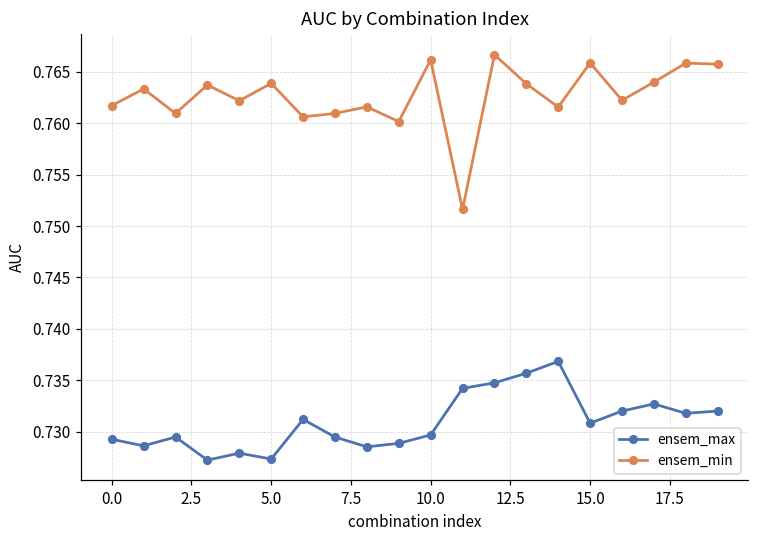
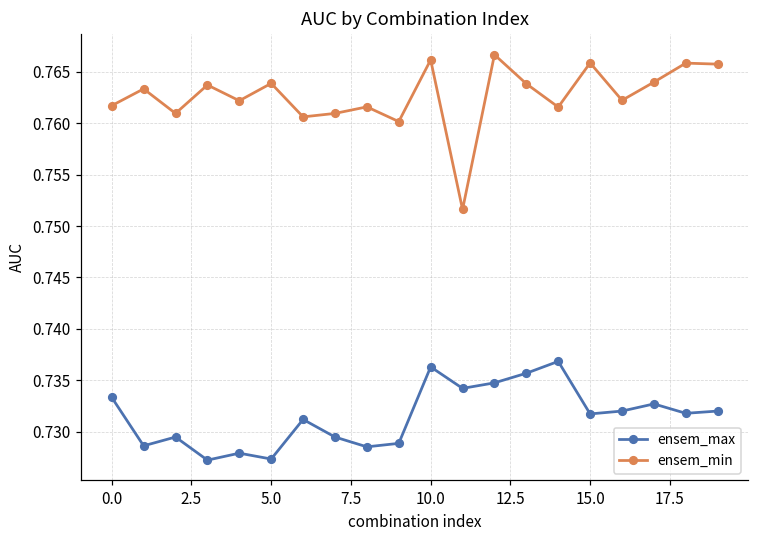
ensem_max, 0.0: 0.729 -> 0.733
ensem_max, 10.0: 0.730 -> 0.736
ensem_max, 15.0: 0.731 -> 0.732
